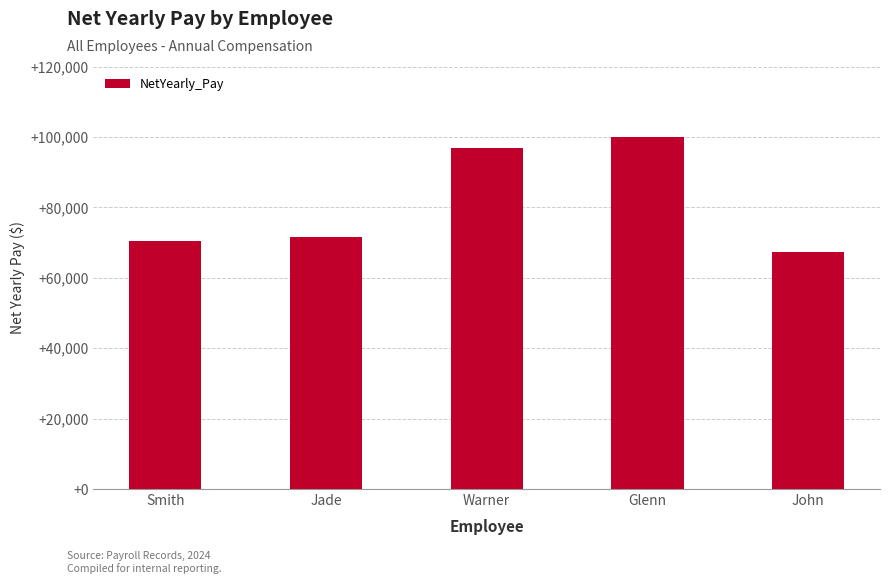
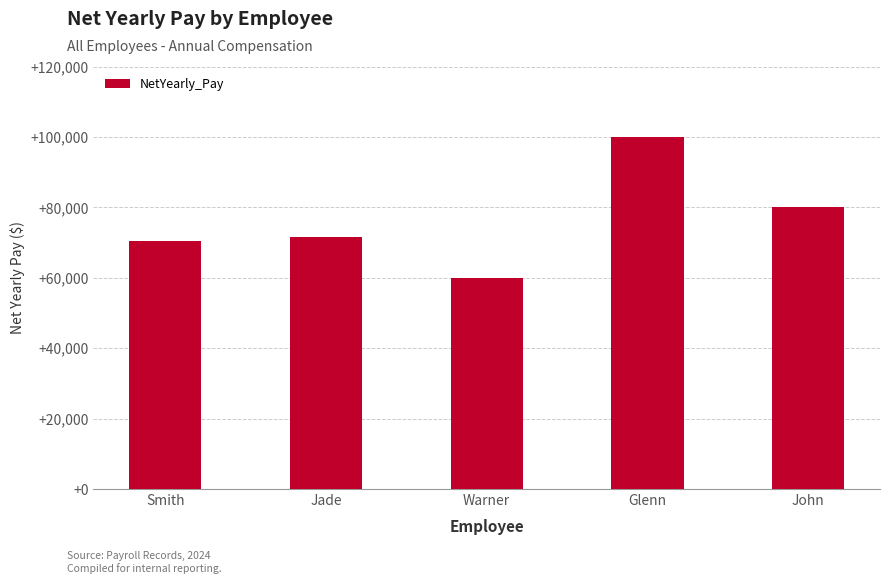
Warner: +97,000 -> +60,000
John: +67,000 -> +80,000
